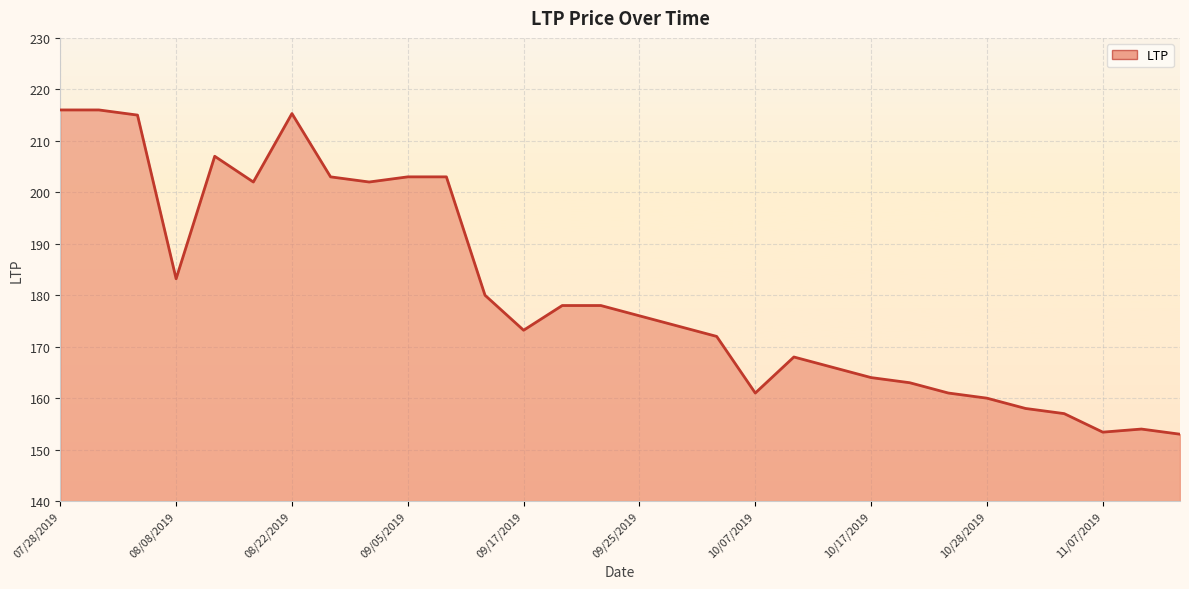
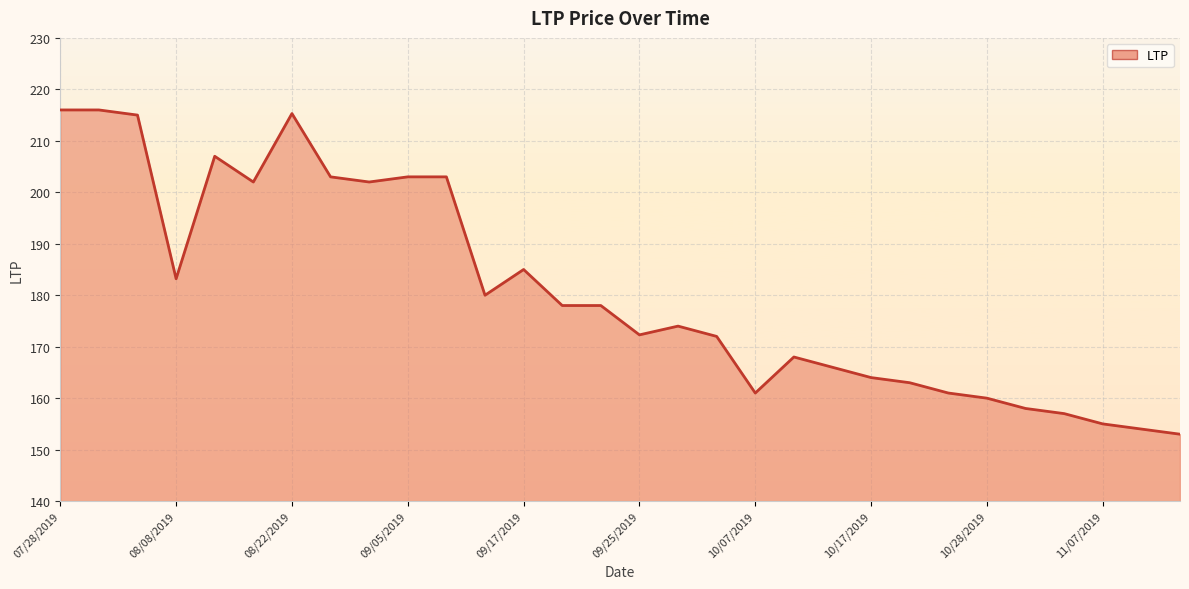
09/17/2019: 173 -> 185
09/25/2019: 176 -> 172
11/07/2019: 153 -> 155
